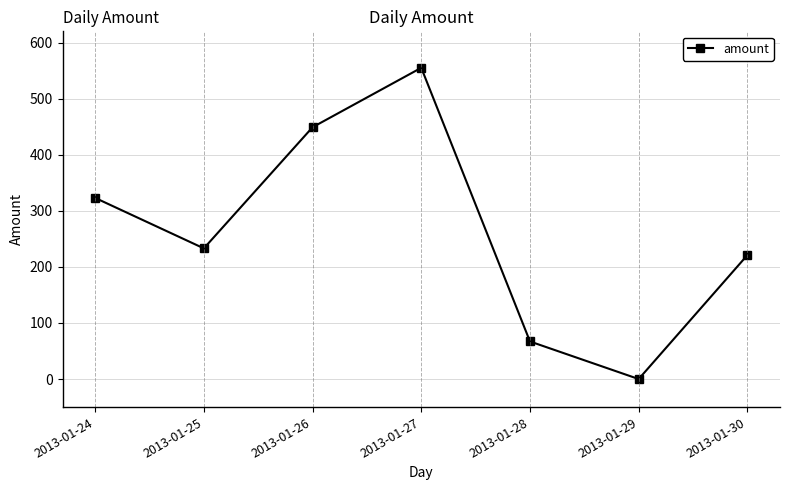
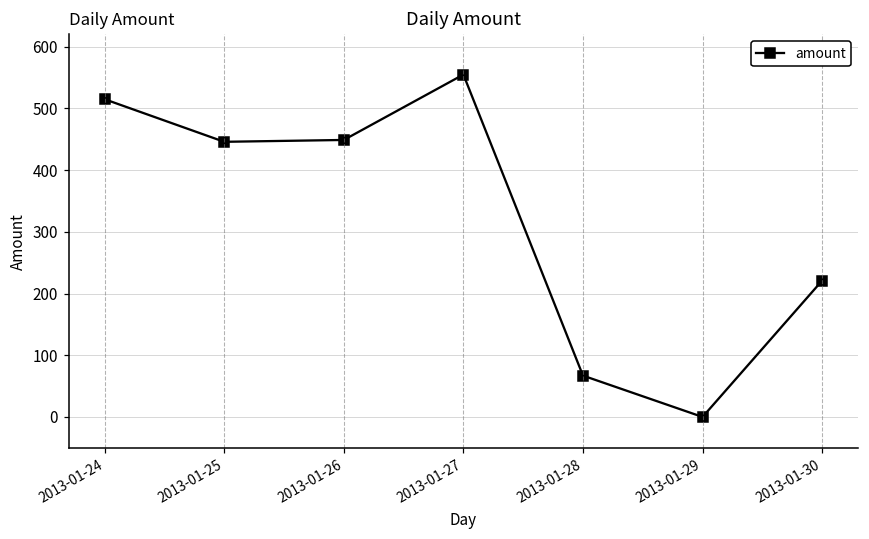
2013-01-24: 320 -> 520
2013-01-25: 230 -> 450
